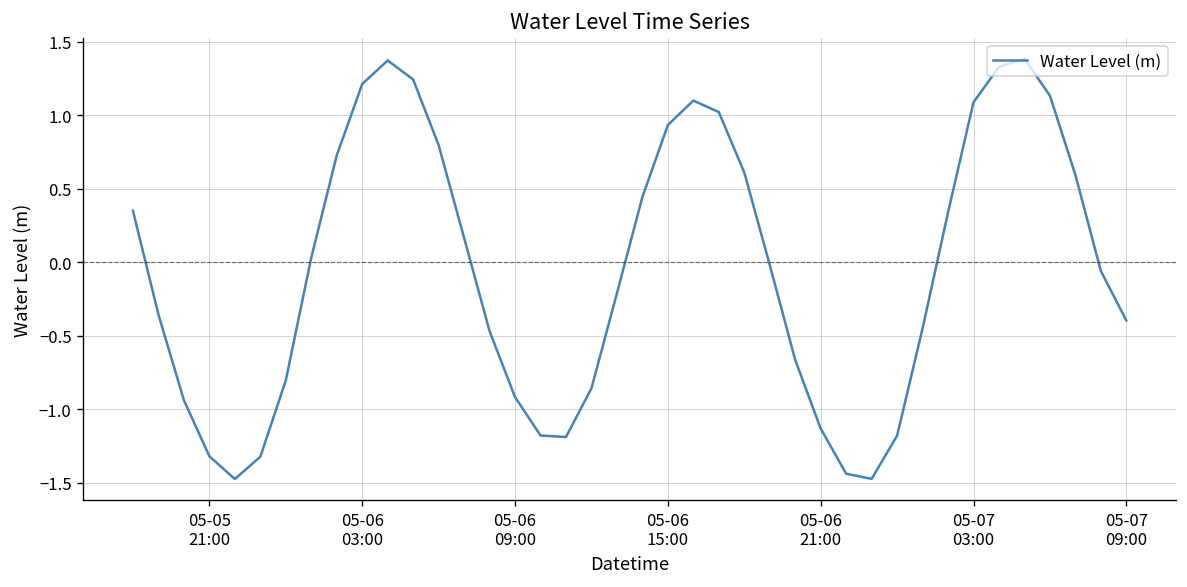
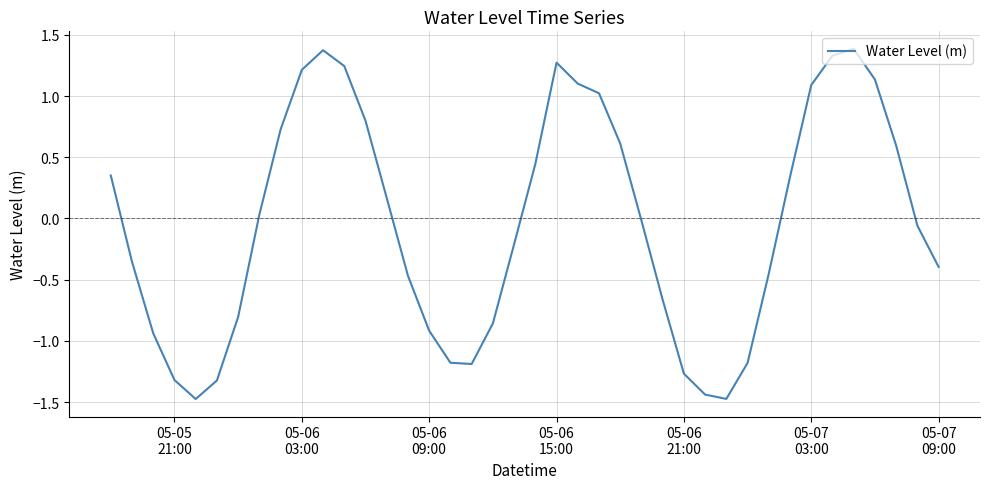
05-06 15:00: 0.93 -> 1.27
05-06 21:00: -1.13 -> -1.27
